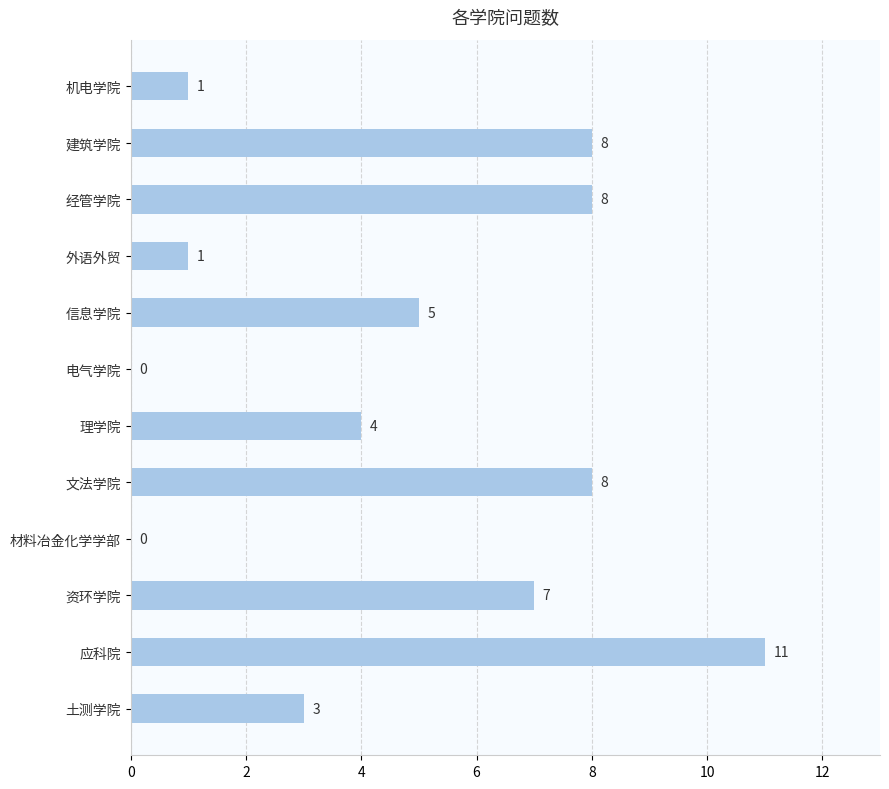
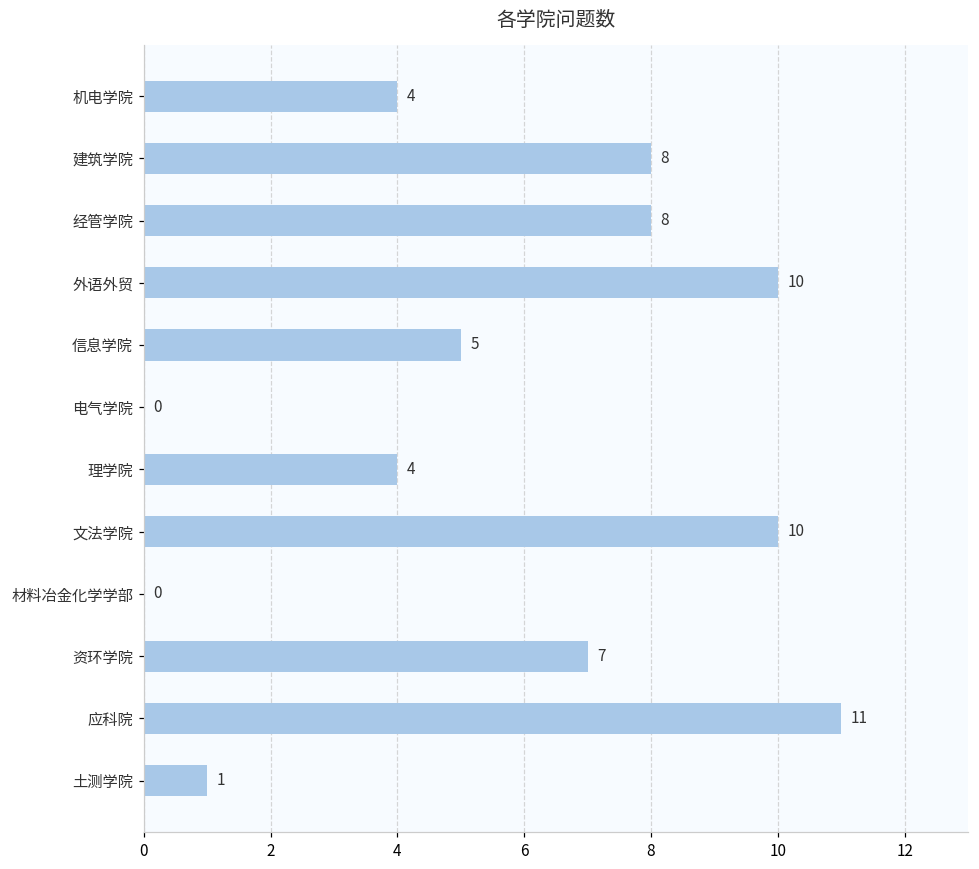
机电学院: 1 -> 4
外语外贸: 1 -> 10
文法学院: 8 -> 10
土测学院: 3 -> 1
